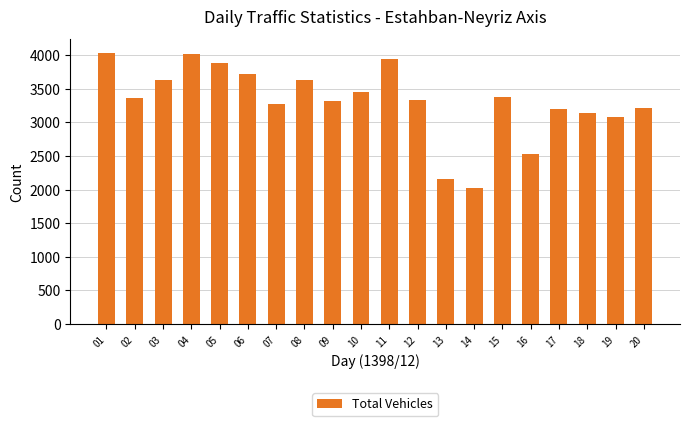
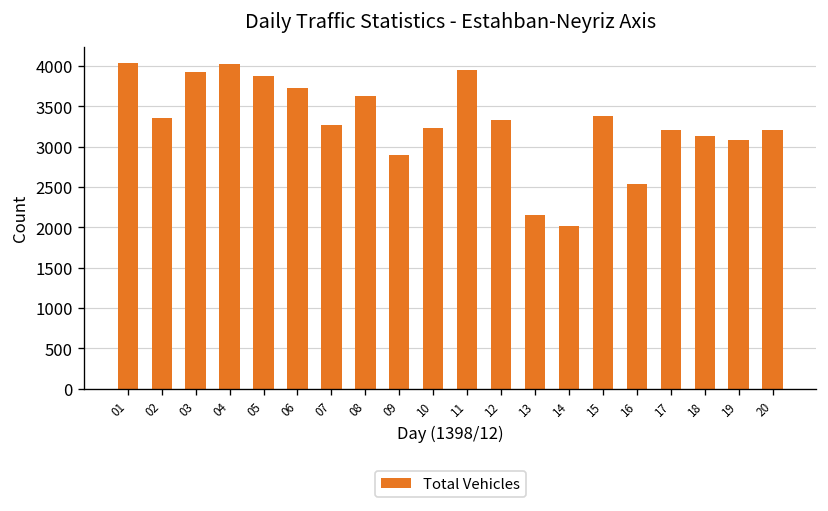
03: 3600 -> 3900
09: 3300 -> 2900
10: 3500 -> 3200
